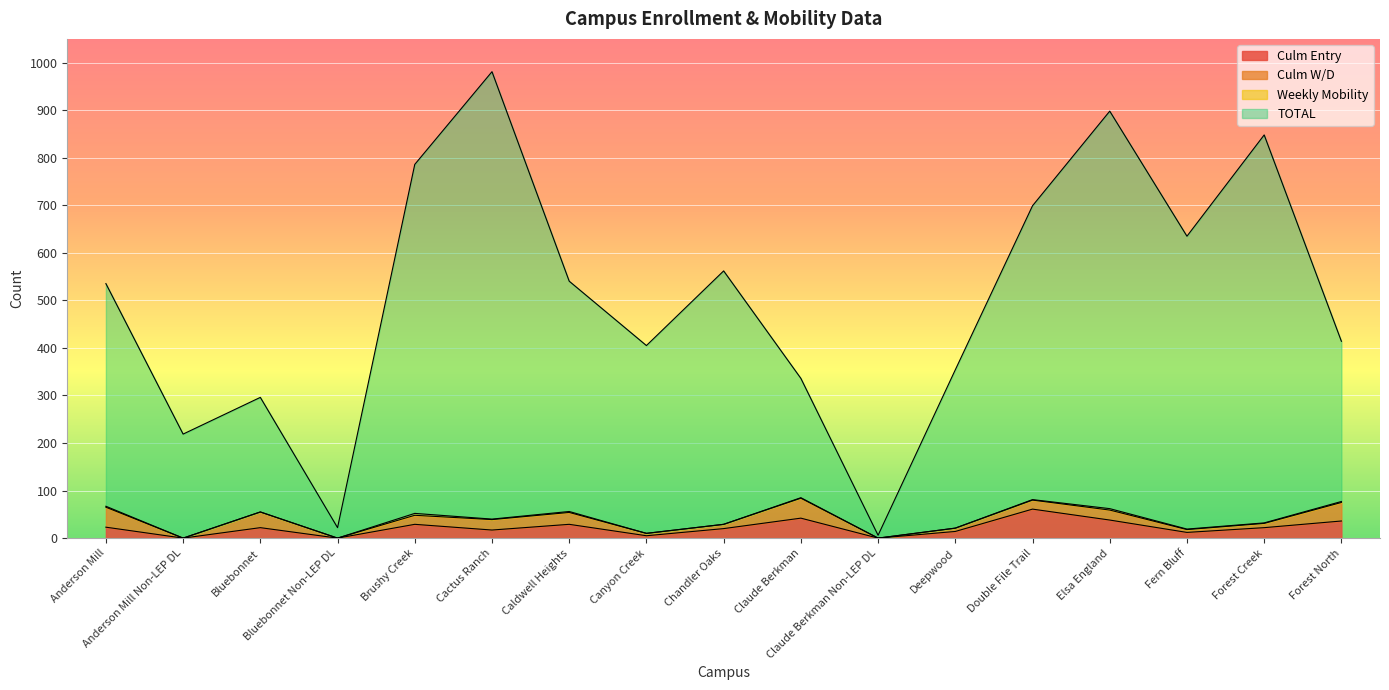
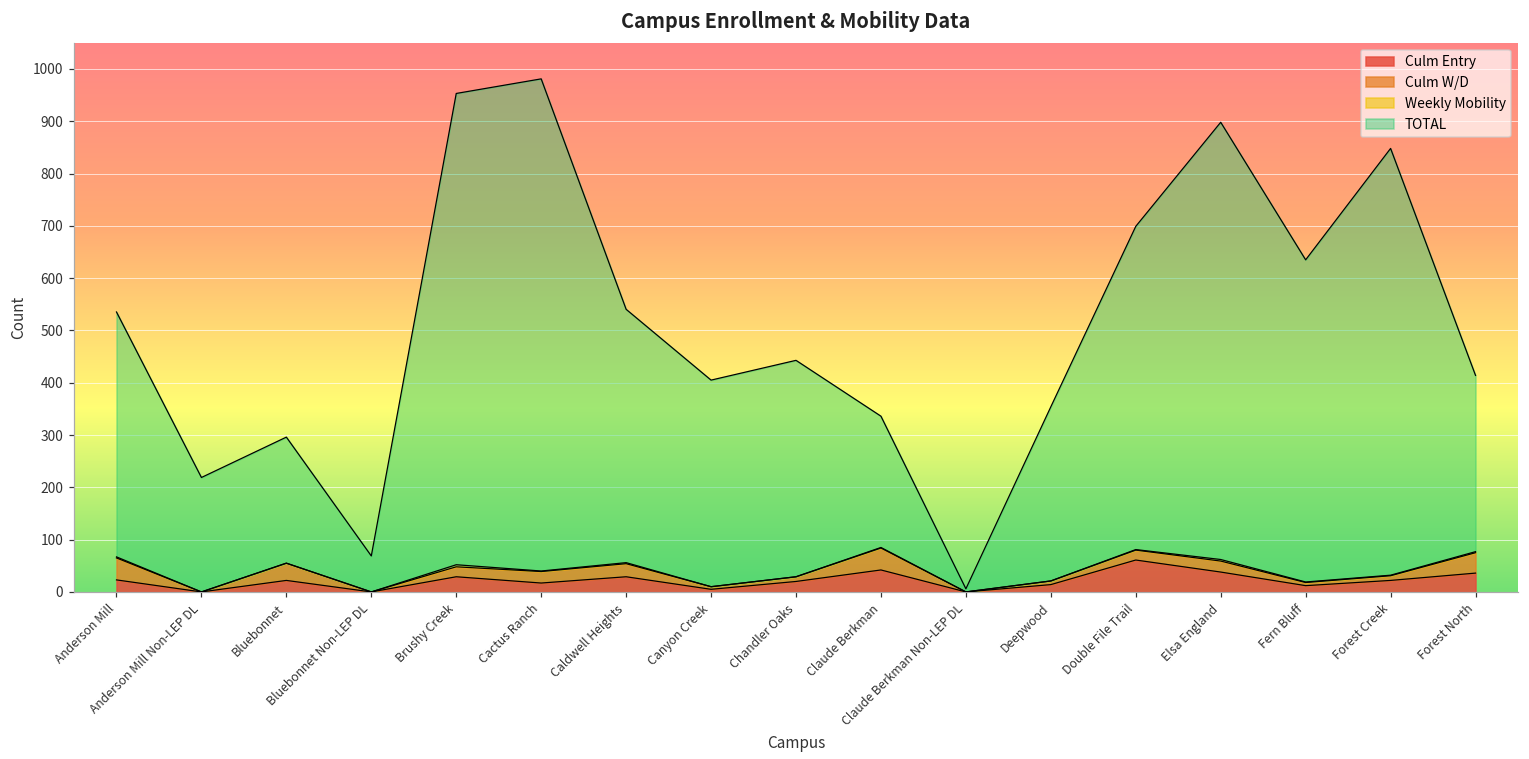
TOTAL, Bluebonnet Non-LEP DL: 20 -> 70
TOTAL, Brushy Creek: 730 -> 900
TOTAL, Chandler Oaks: 530 -> 410
